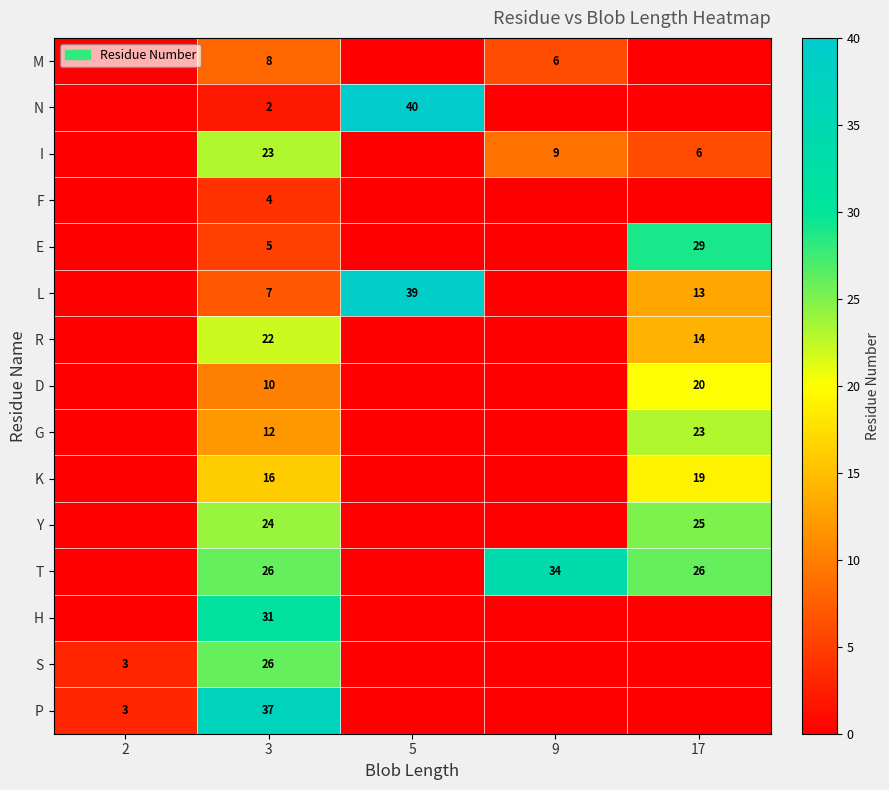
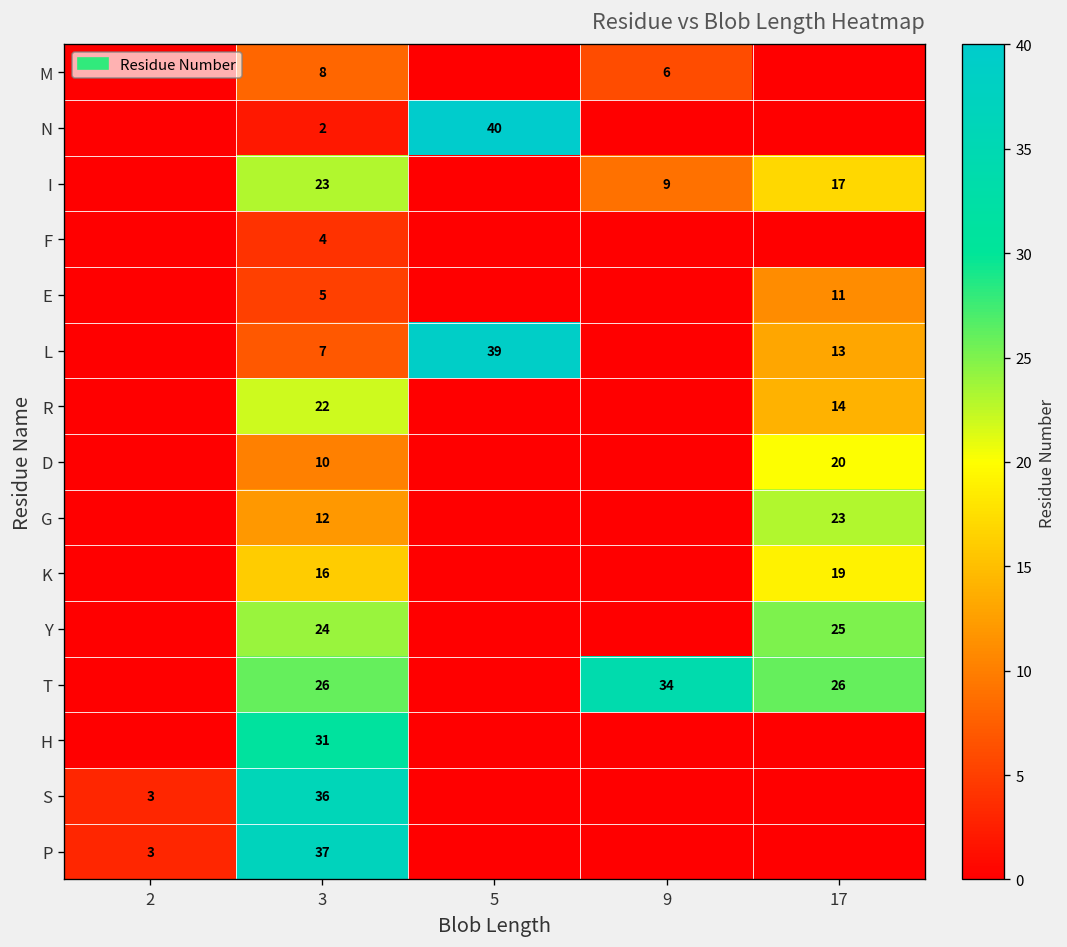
I, 17: 6 -> 17
E, 17: 29 -> 11
S, 3: 26 -> 36
